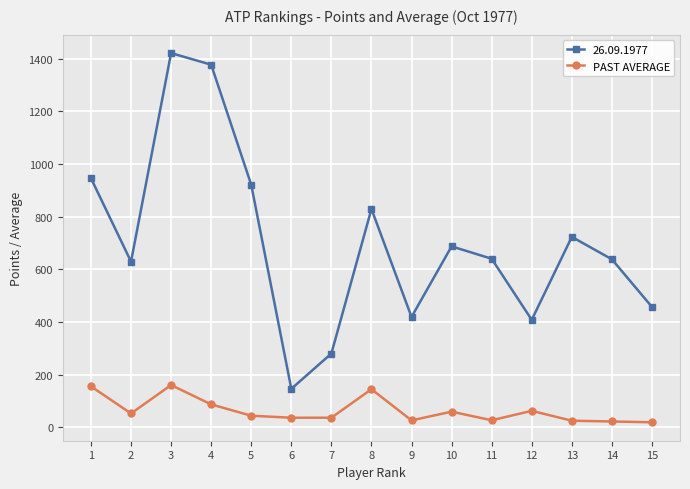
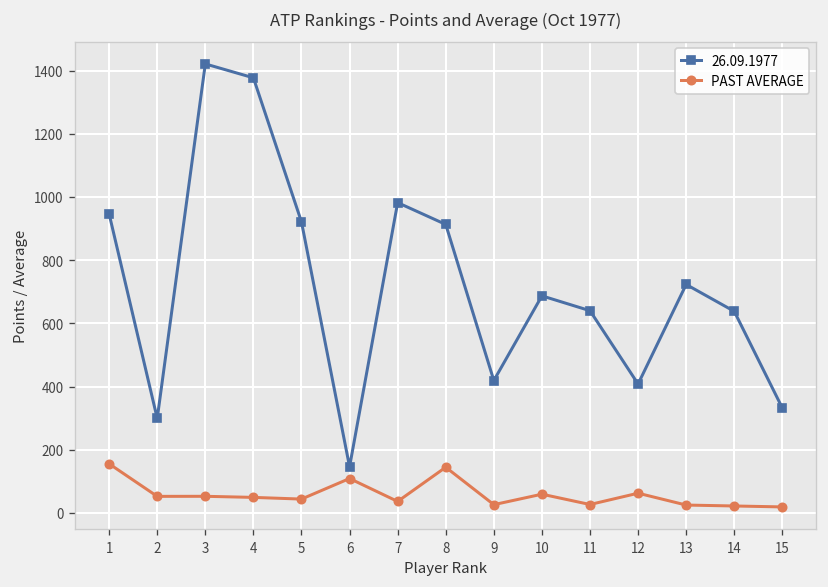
26.09.1977, 2: 630 -> 300
PAST AVERAGE, 3: 160 -> 50
PAST AVERAGE, 4: 90 -> 50
PAST AVERAGE, 6: 40 -> 110
26.09.1977, 7: 280 -> 980
26.09.1977, 8: 830 -> 910
26.09.1977, 15: 460 -> 330
